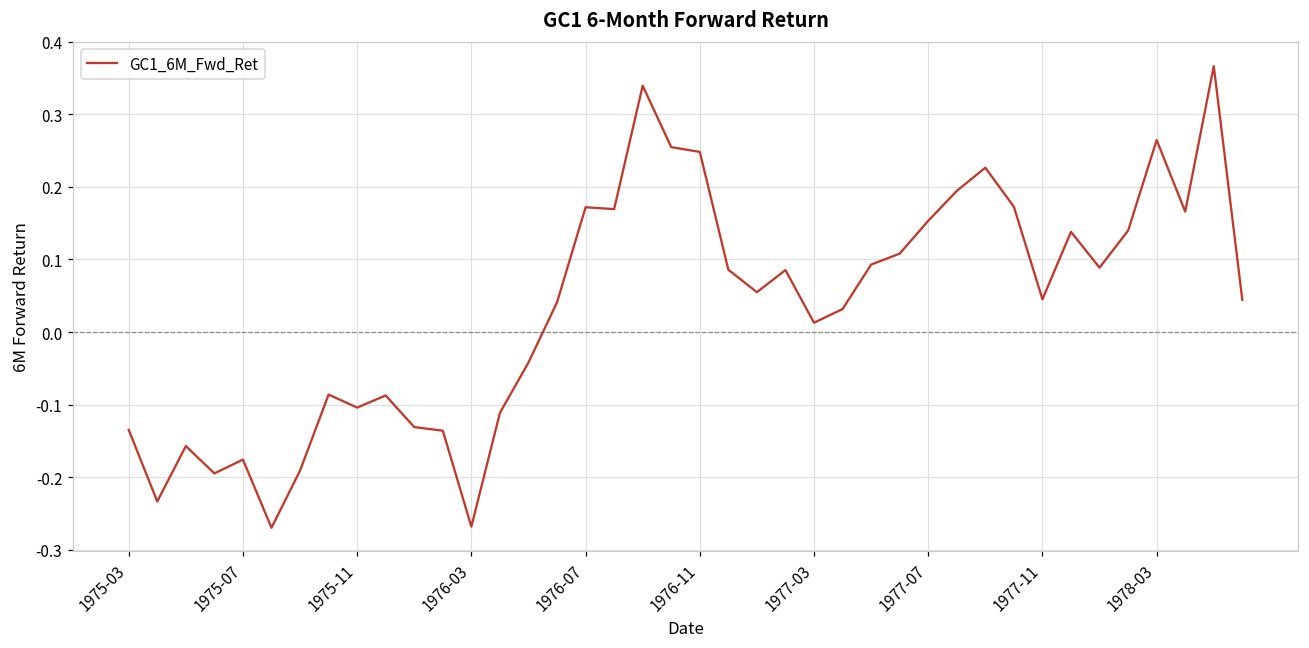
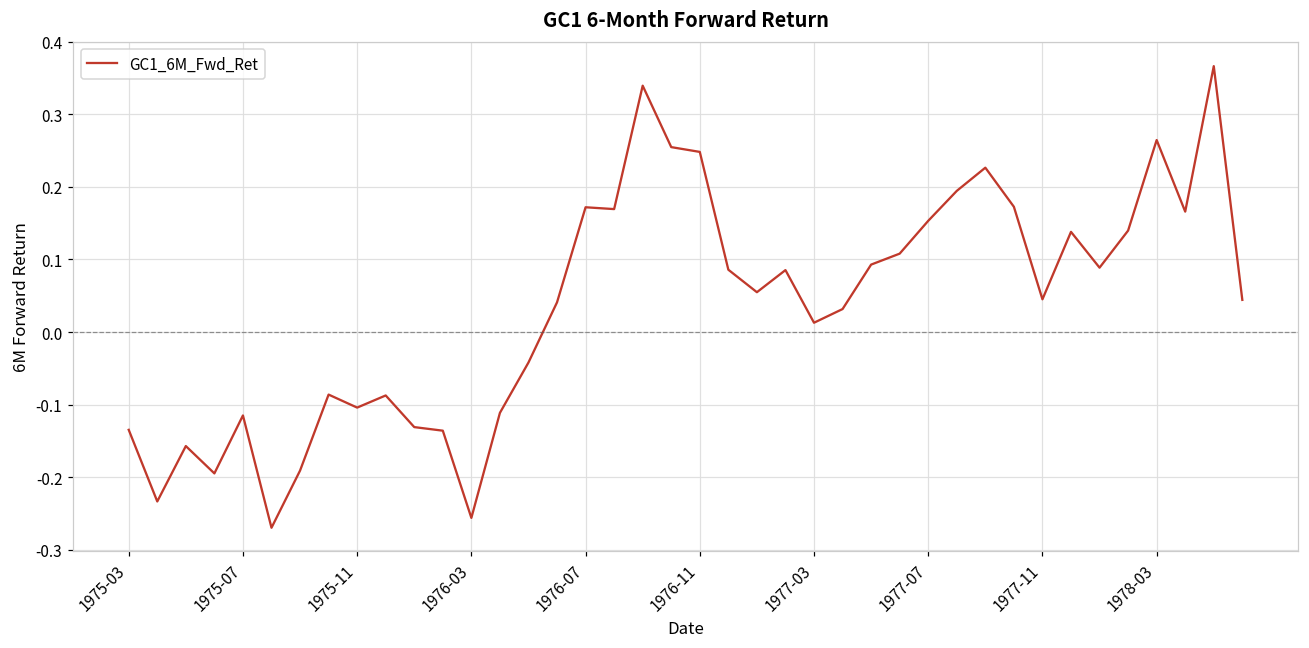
1975-07: -0.18 -> -0.11
1976-03: -0.27 -> -0.26
